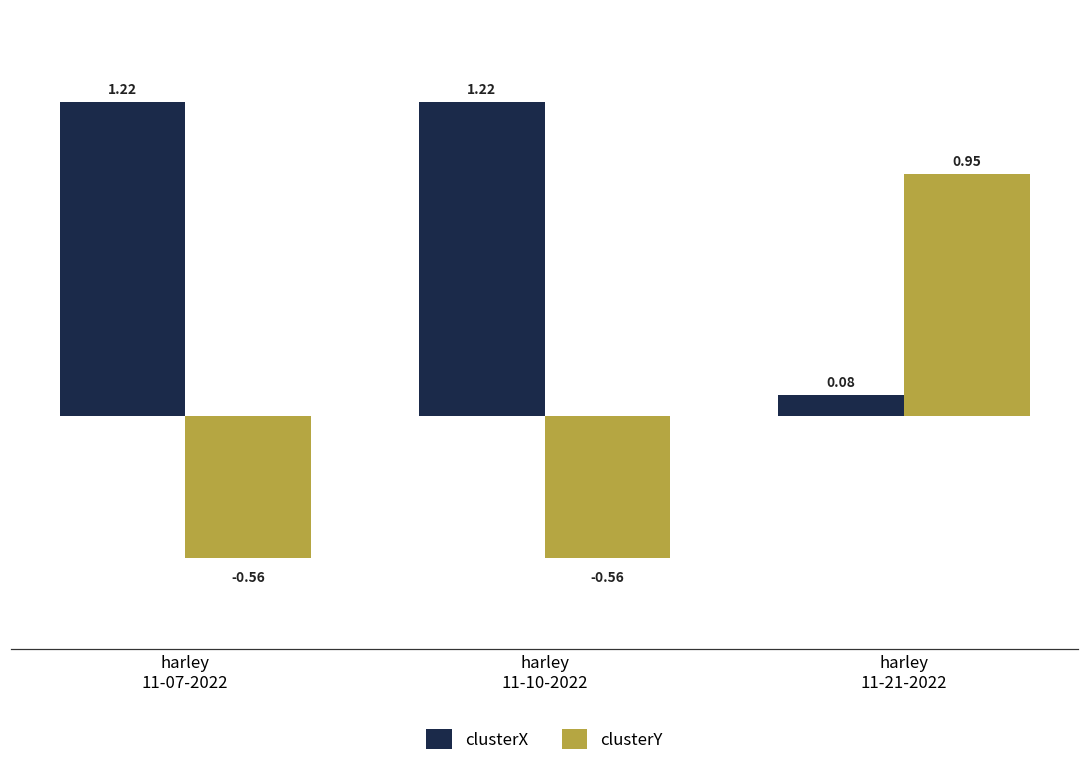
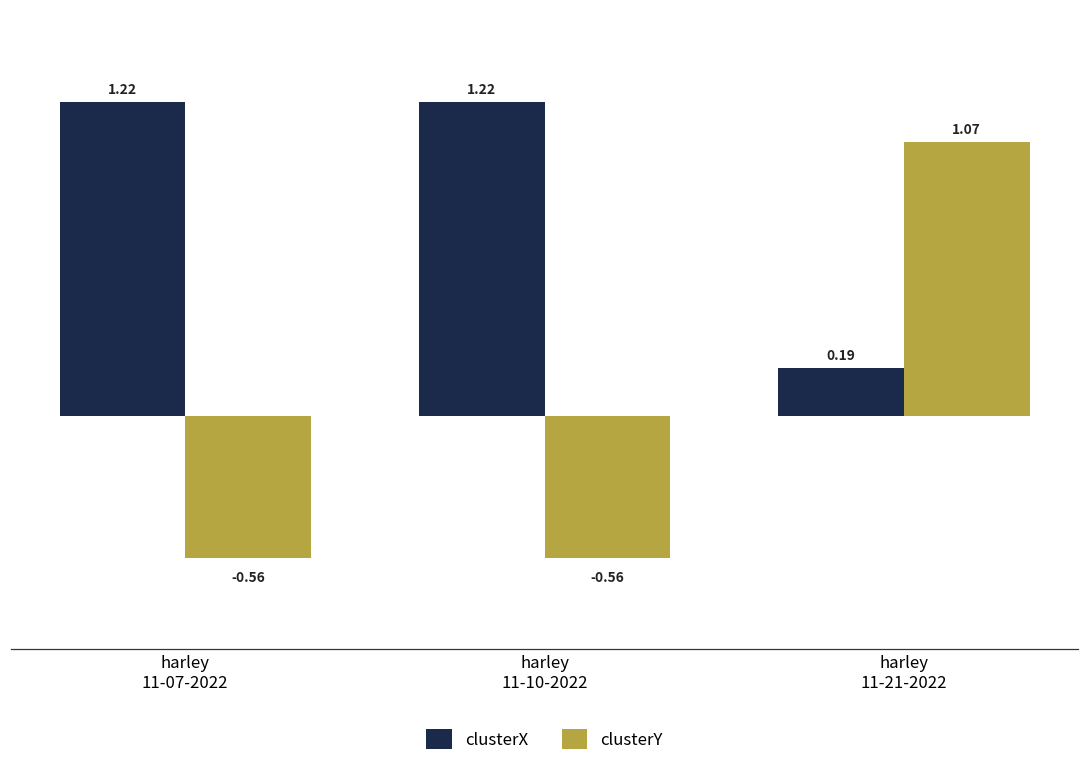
clusterX, harley 11-21-2022: 0.08 -> 0.19
clusterY, harley 11-21-2022: 0.95 -> 1.07
